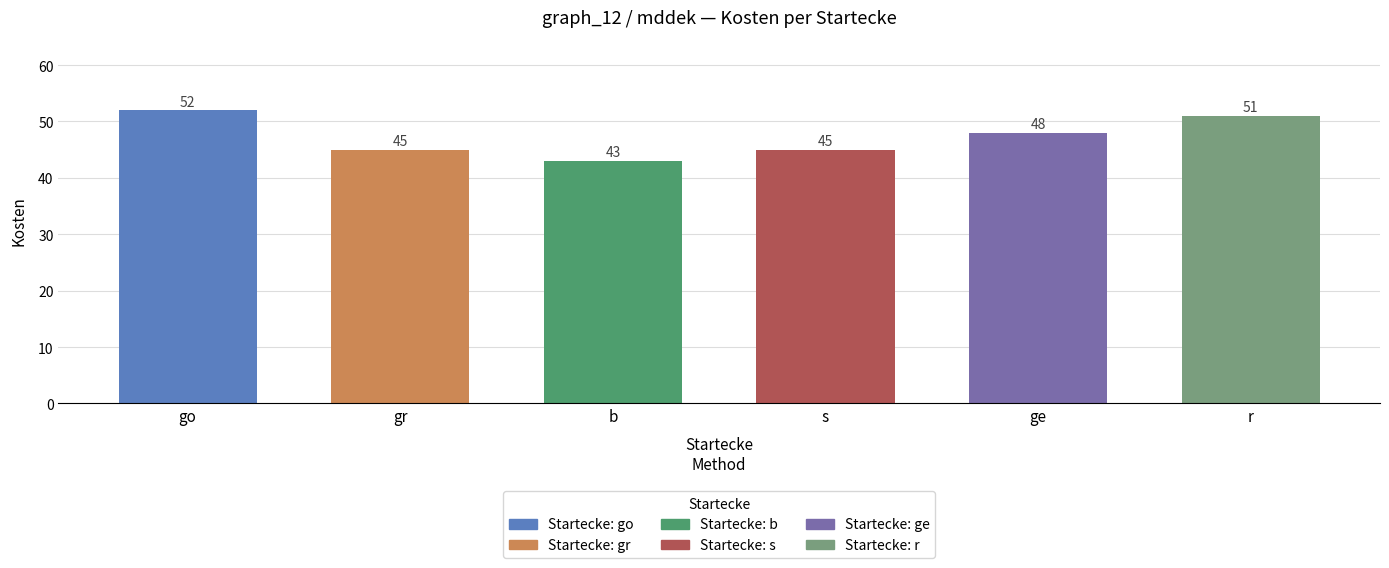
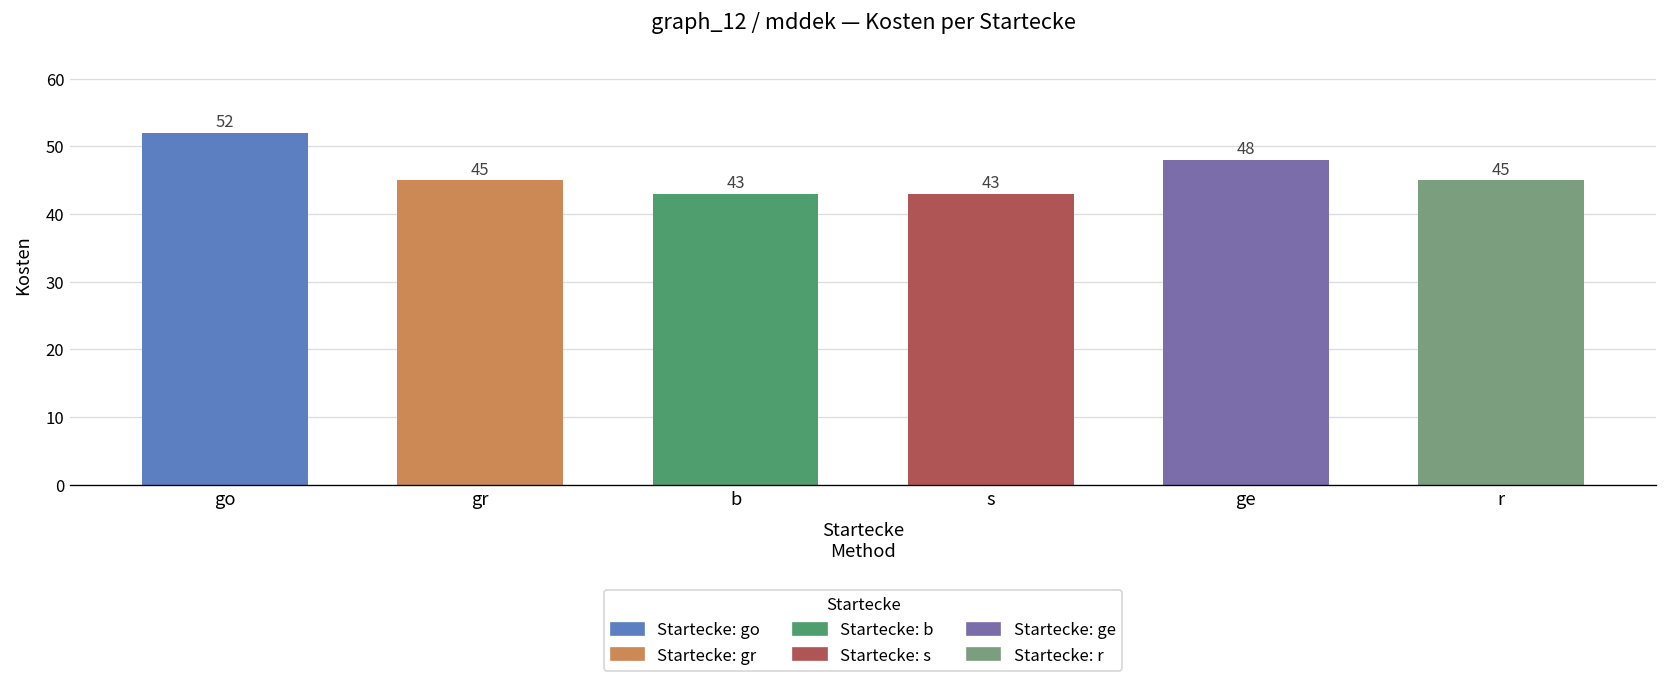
s: 45 -> 43
r: 51 -> 45
